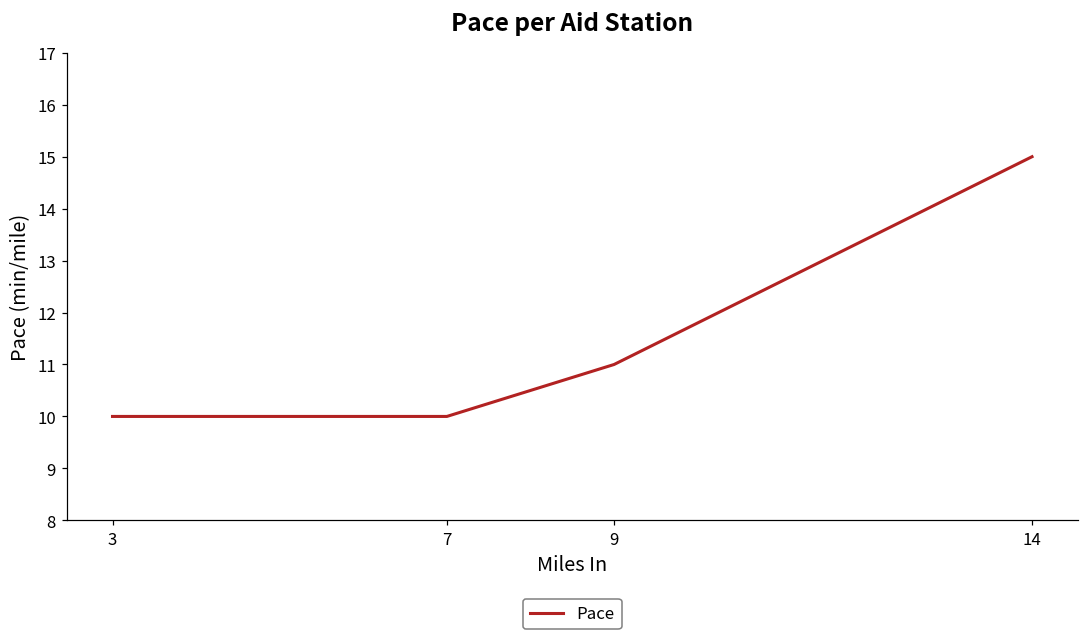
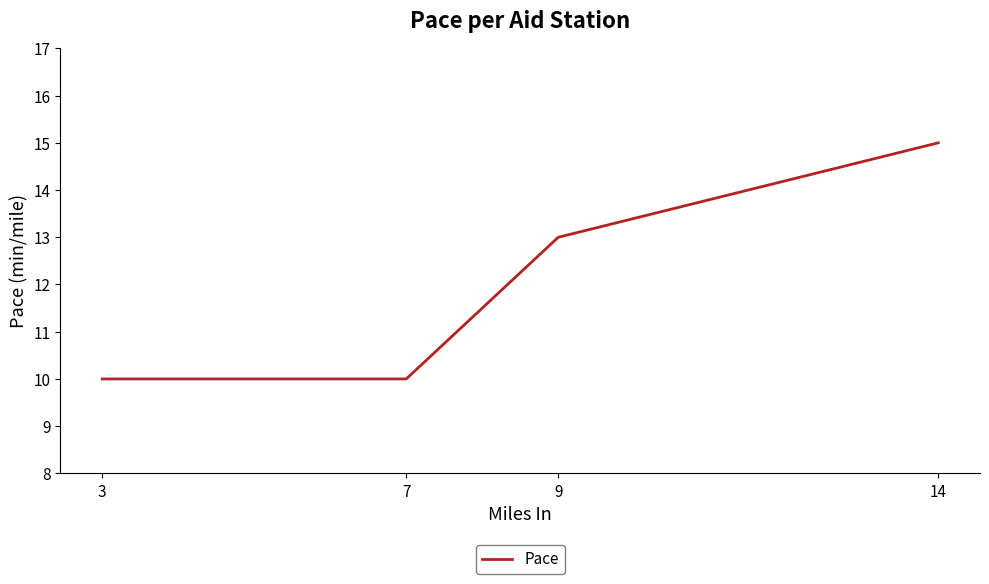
9: 11 -> 13
